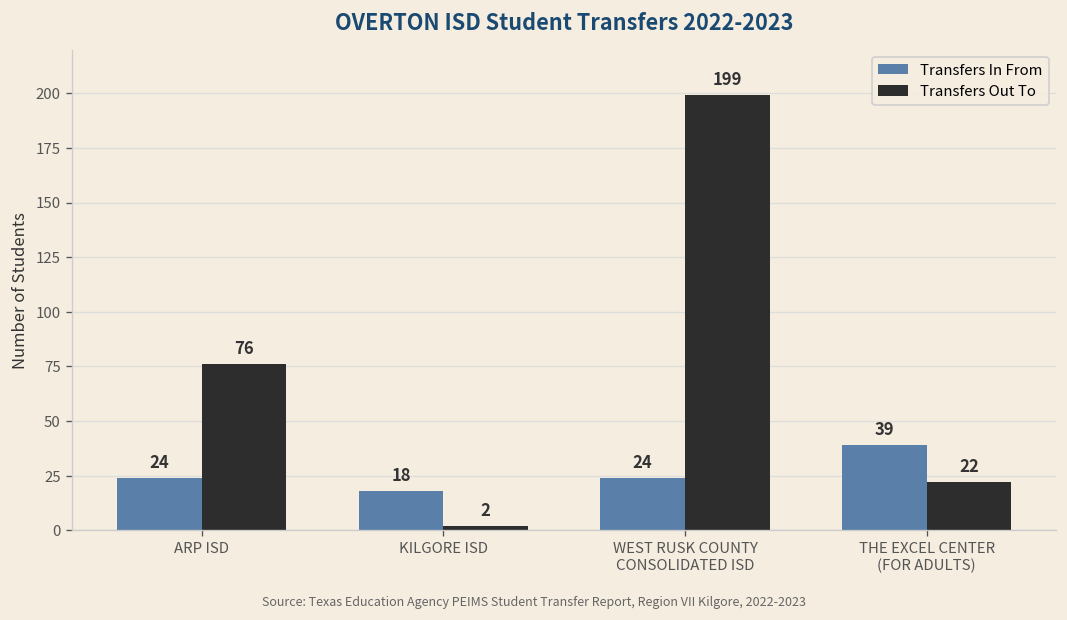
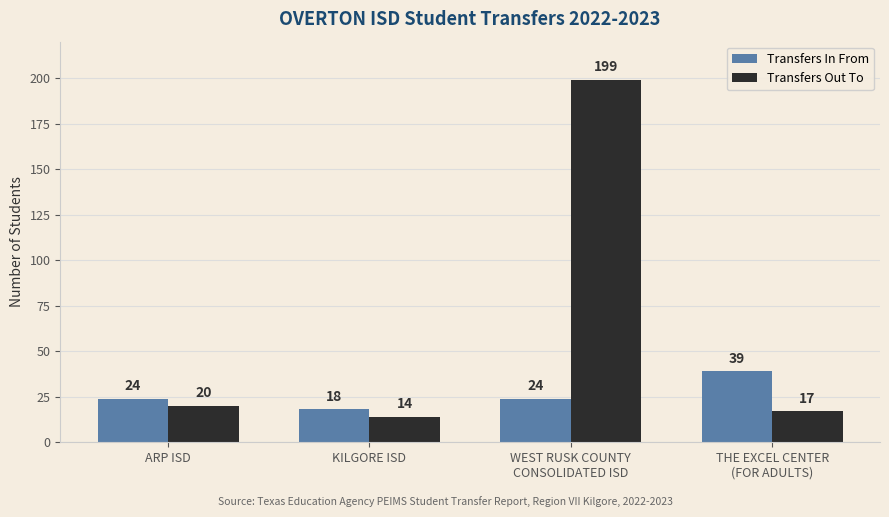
Transfers Out To, ARP ISD: 76 -> 20
Transfers Out To, KILGORE ISD: 2 -> 14
Transfers Out To, THE EXCEL CENTER (FOR ADULTS): 22 -> 17
